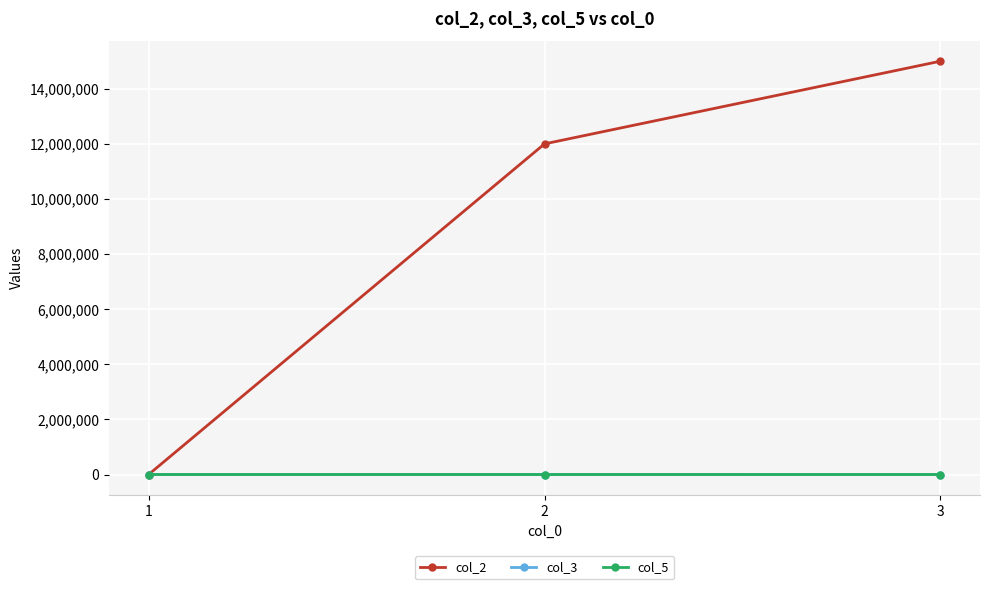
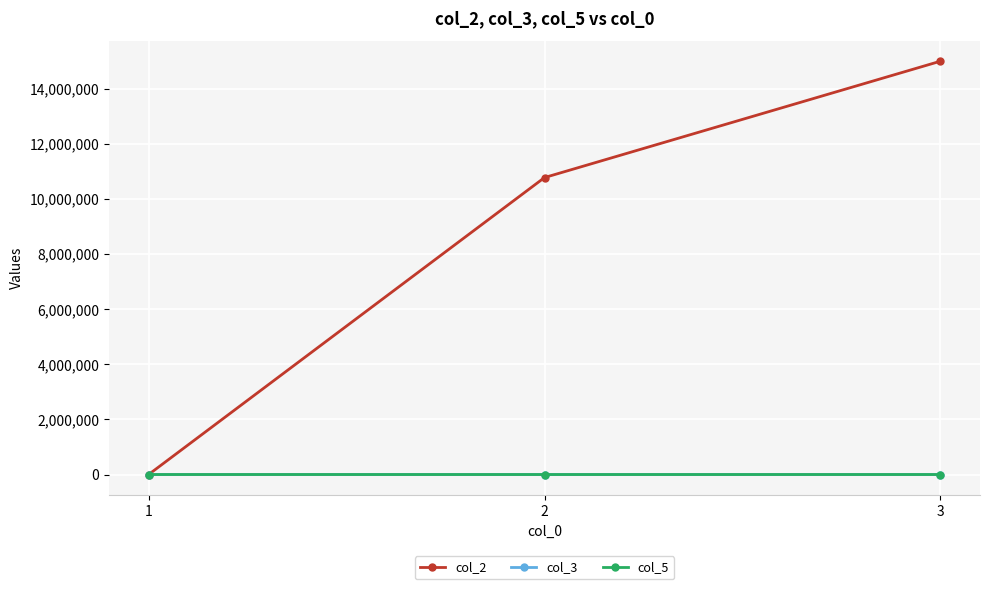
col_2, 2: 12,000,000 -> 10,800,000
